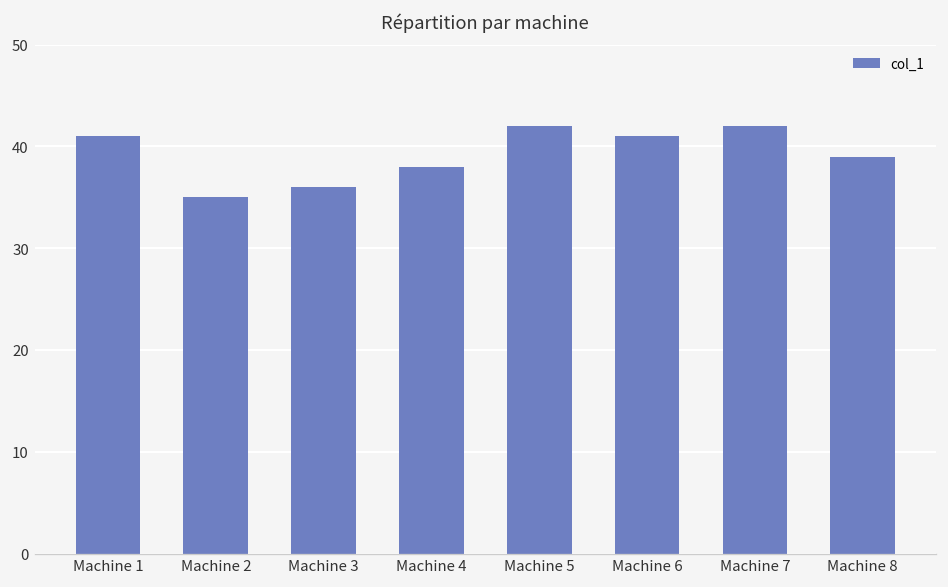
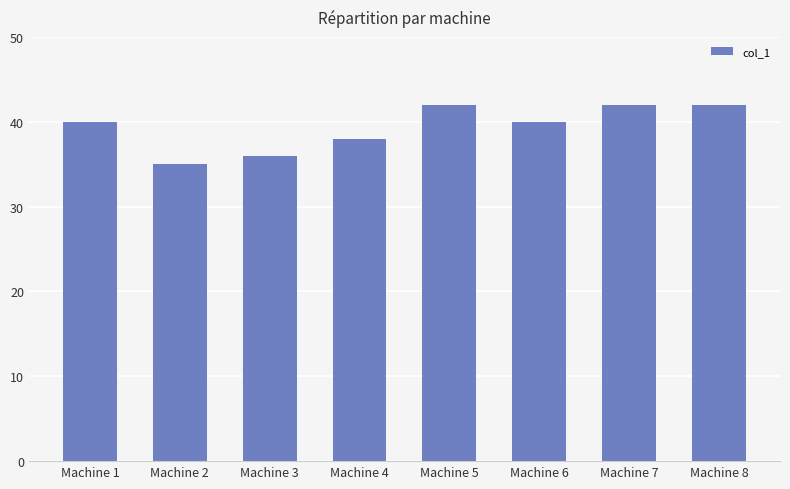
Machine 1: 41 -> 40
Machine 6: 41 -> 40
Machine 8: 39 -> 42
